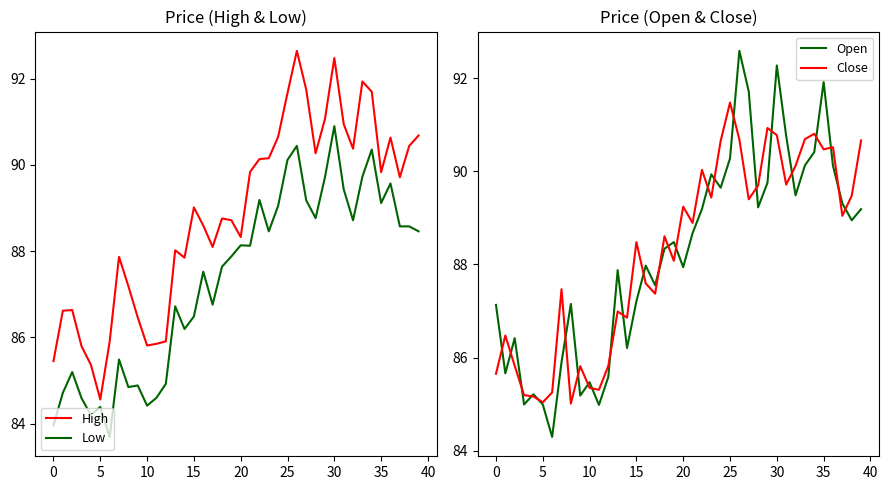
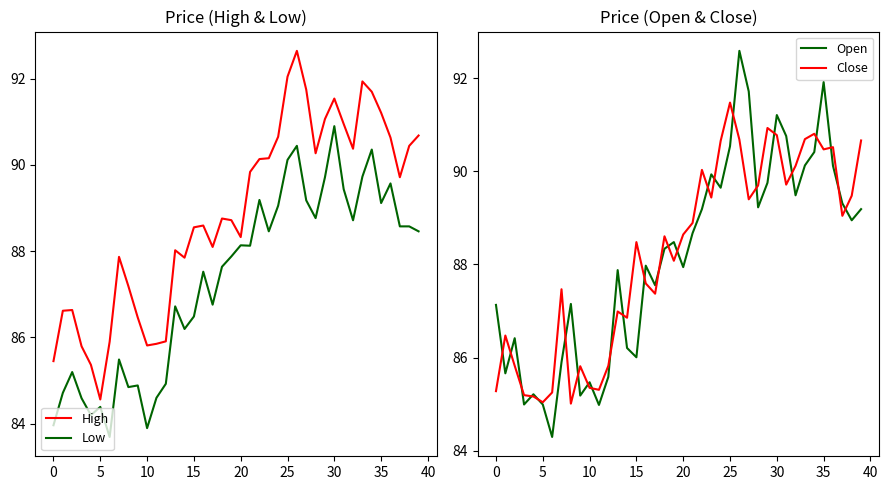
Price (High & Low), Low, 10: 84.4 -> 83.9
Price (High & Low), High, 15: 89.0 -> 88.6
Price (High & Low), High, 25: 91.7 -> 92.0
Price (High & Low), High, 30: 92.5 -> 91.5
Price (High & Low), High, 35: 89.8 -> 91.2
Price (Open & Close), Close, 0: 85.7 -> 85.3
Price (Open & Close), Open, 15: 87.2 -> 86.0
Price (Open & Close), Close, 20: 89.2 -> 88.6
Price (Open & Close), Open, 25: 90.3 -> 90.5
Price (Open & Close), Open, 30: 92.3 -> 91.2
